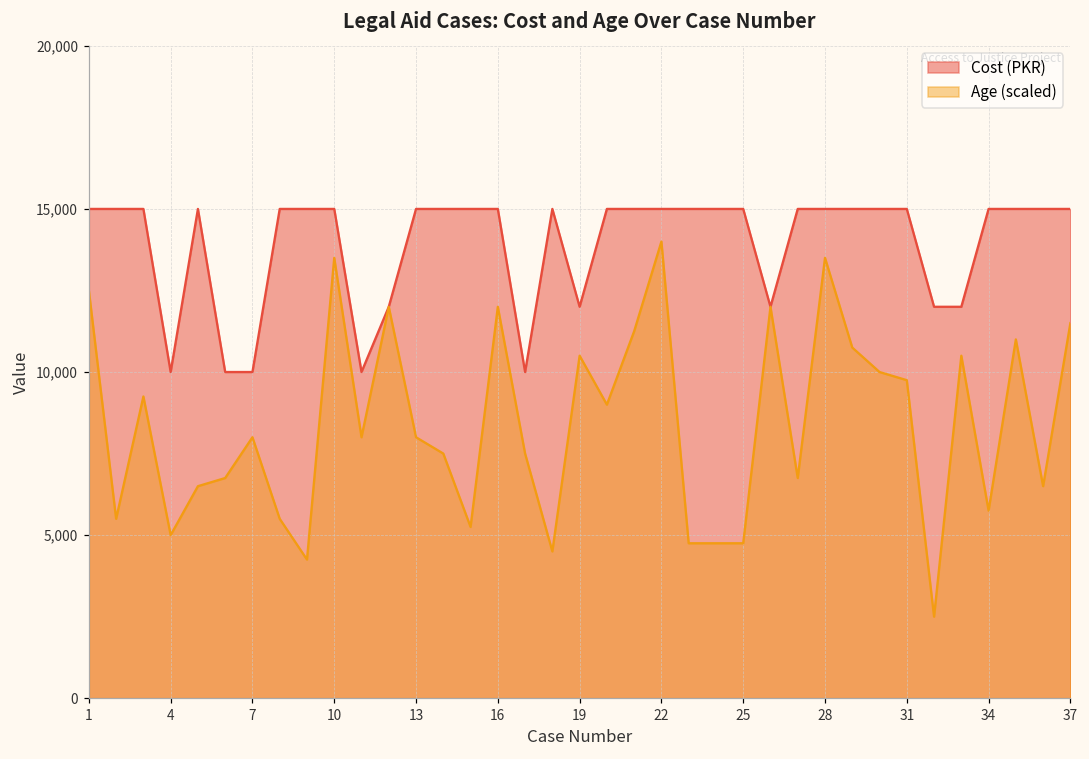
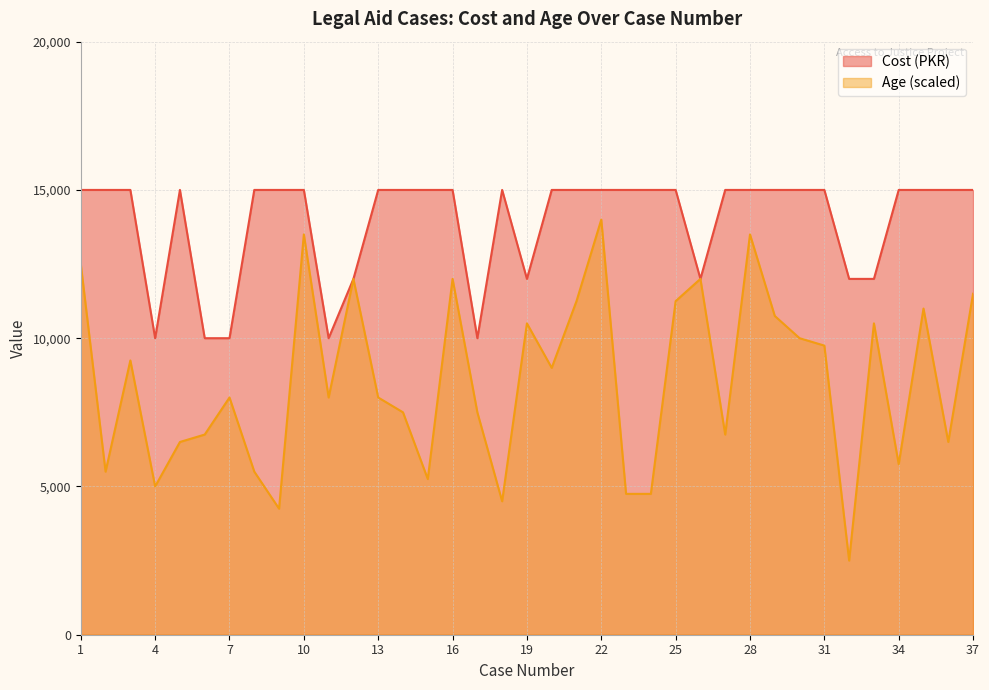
Age (scaled), 25: 4,800 -> 11,300
